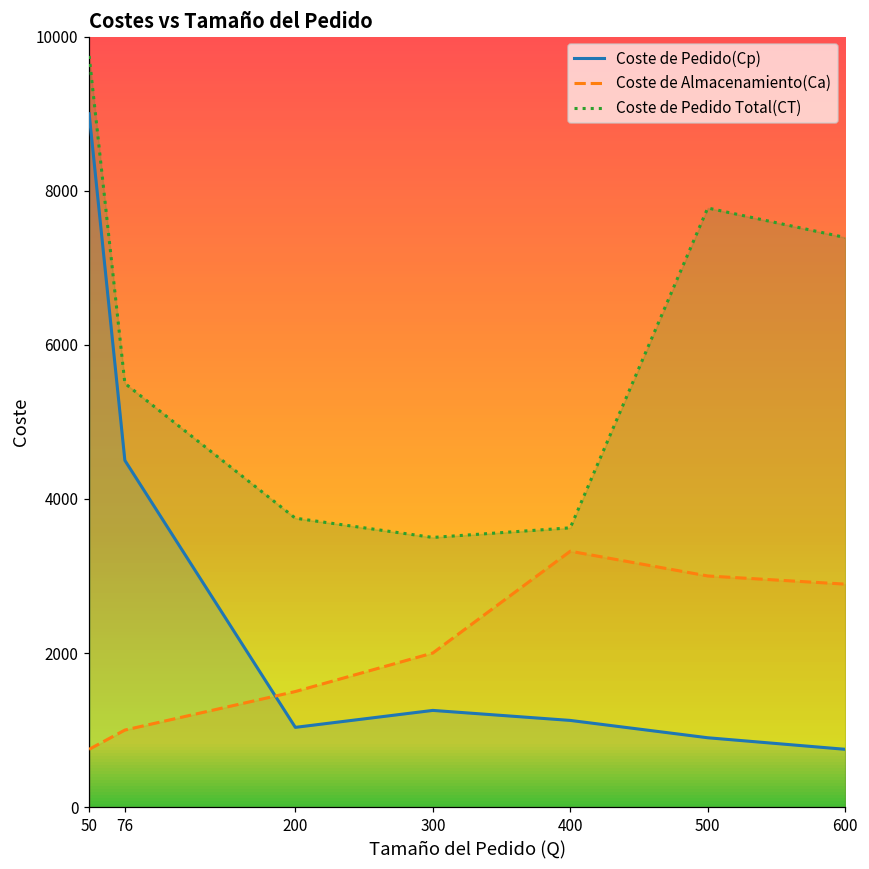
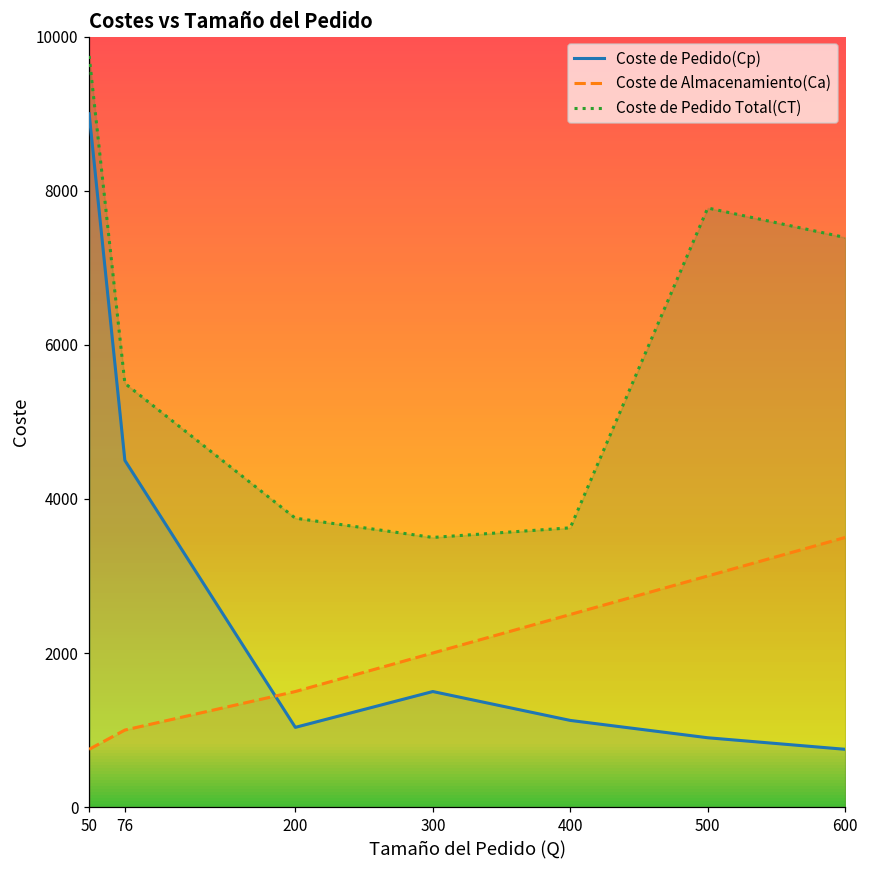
Coste de Pedido(Cp), 300: 1300 -> 1500
Coste de Almacenamiento(Ca), 400: 3300 -> 2500
Coste de Almacenamiento(Ca), 600: 2900 -> 3500
